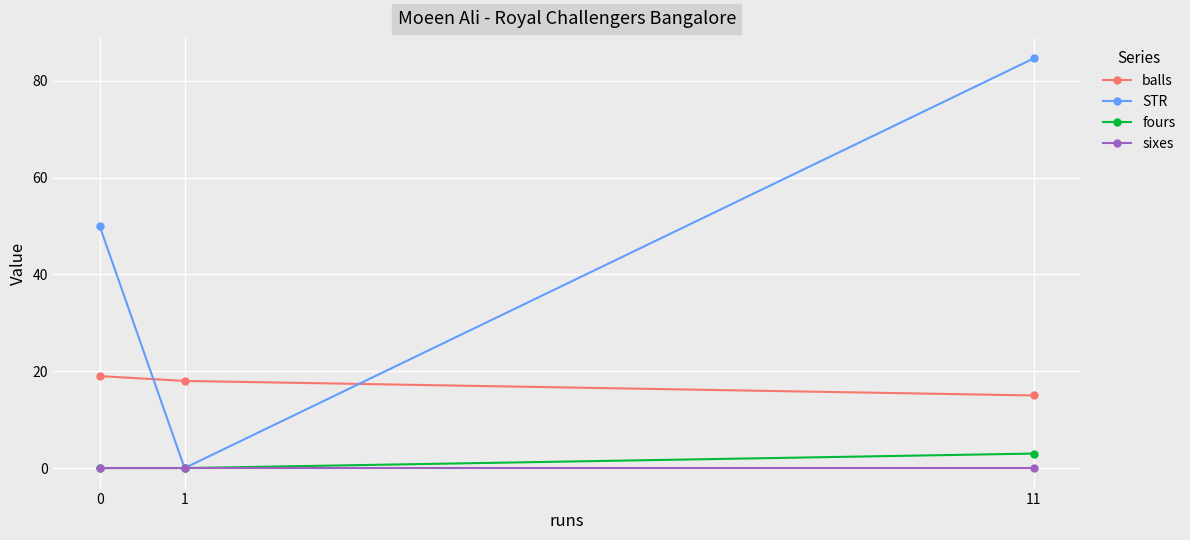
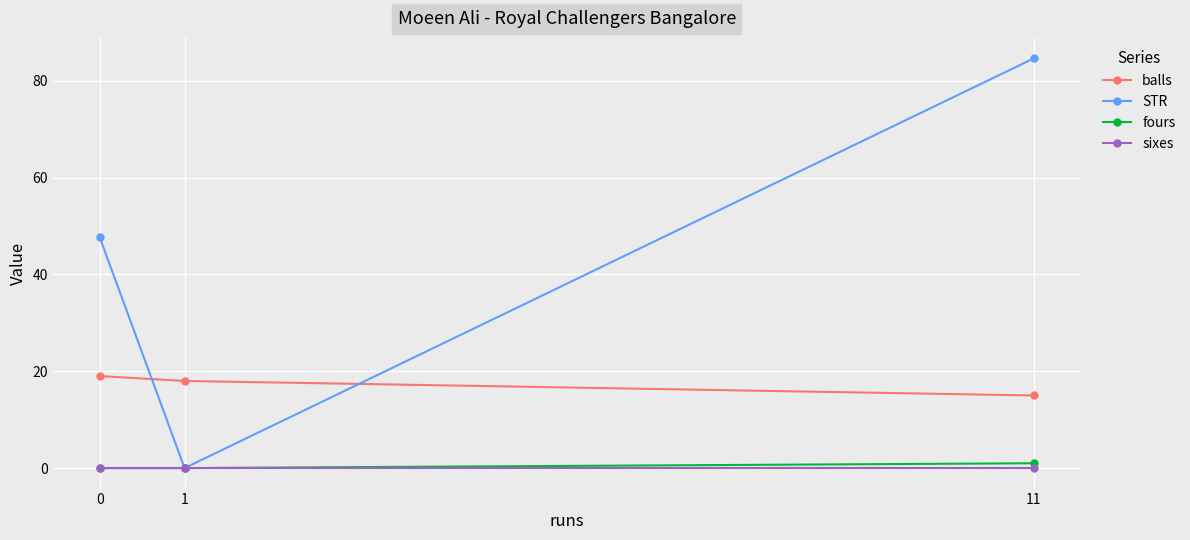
STR, 0: 50 -> 48
fours, 11: 3 -> 1
